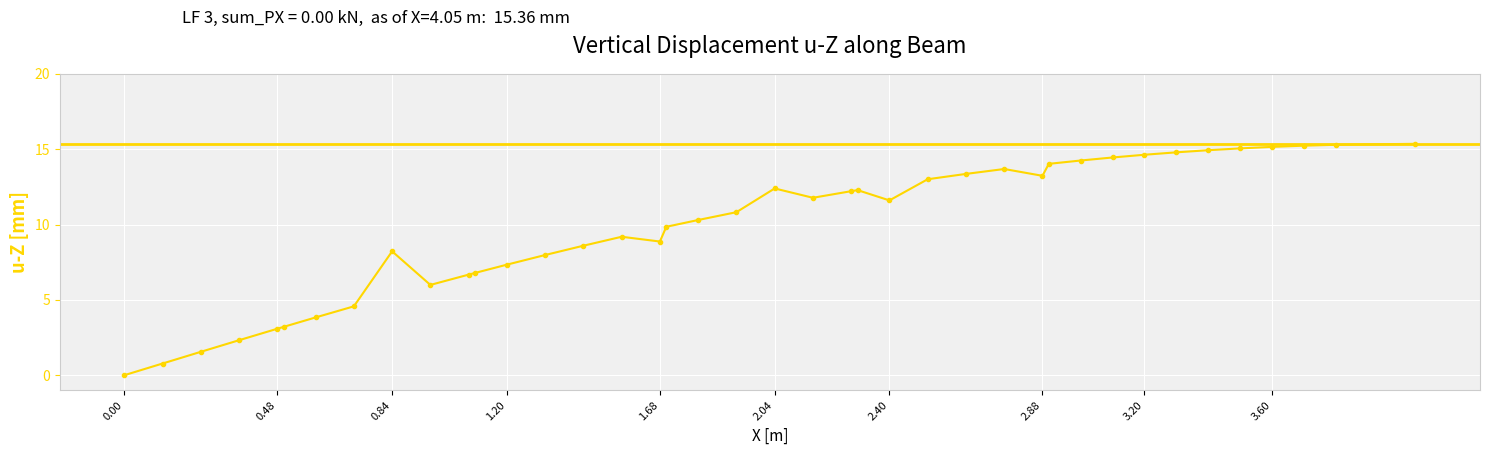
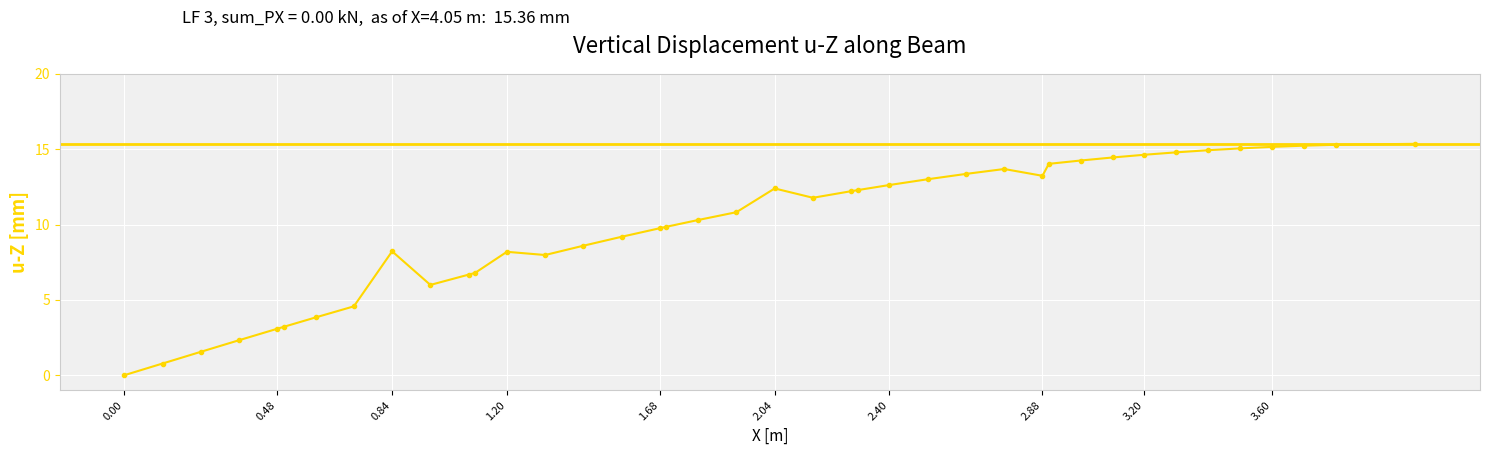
1.20: 7.3 -> 8.2
1.68: 8.9 -> 9.8
2.40: 11.6 -> 12.6
